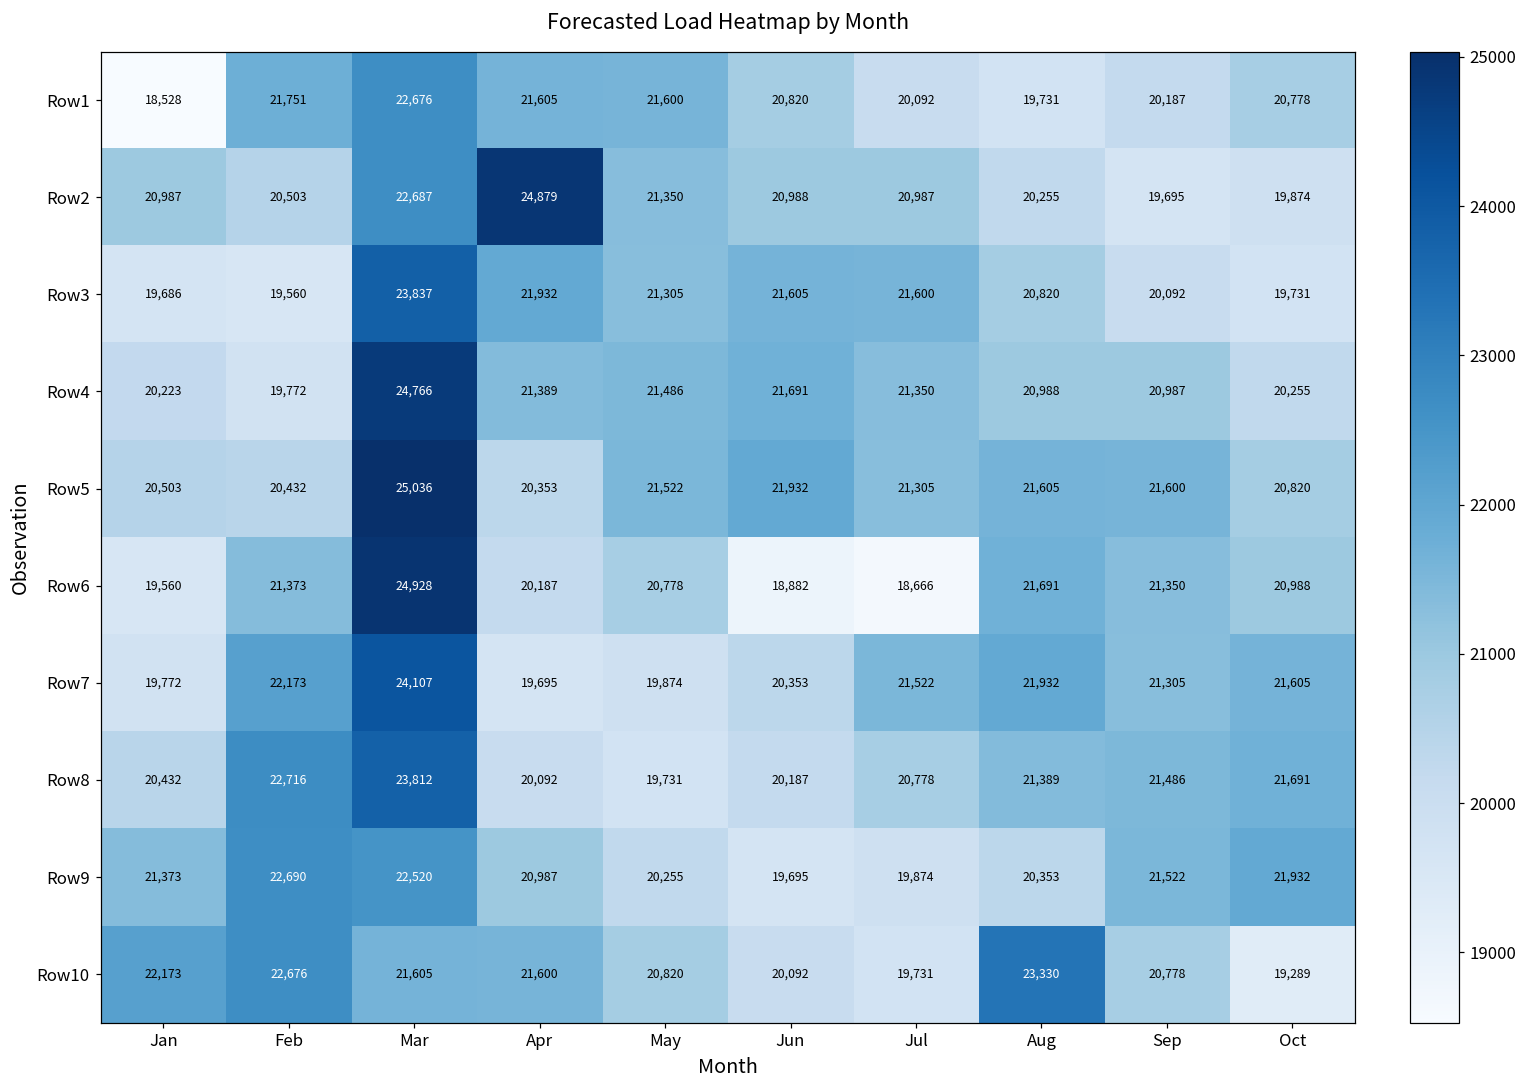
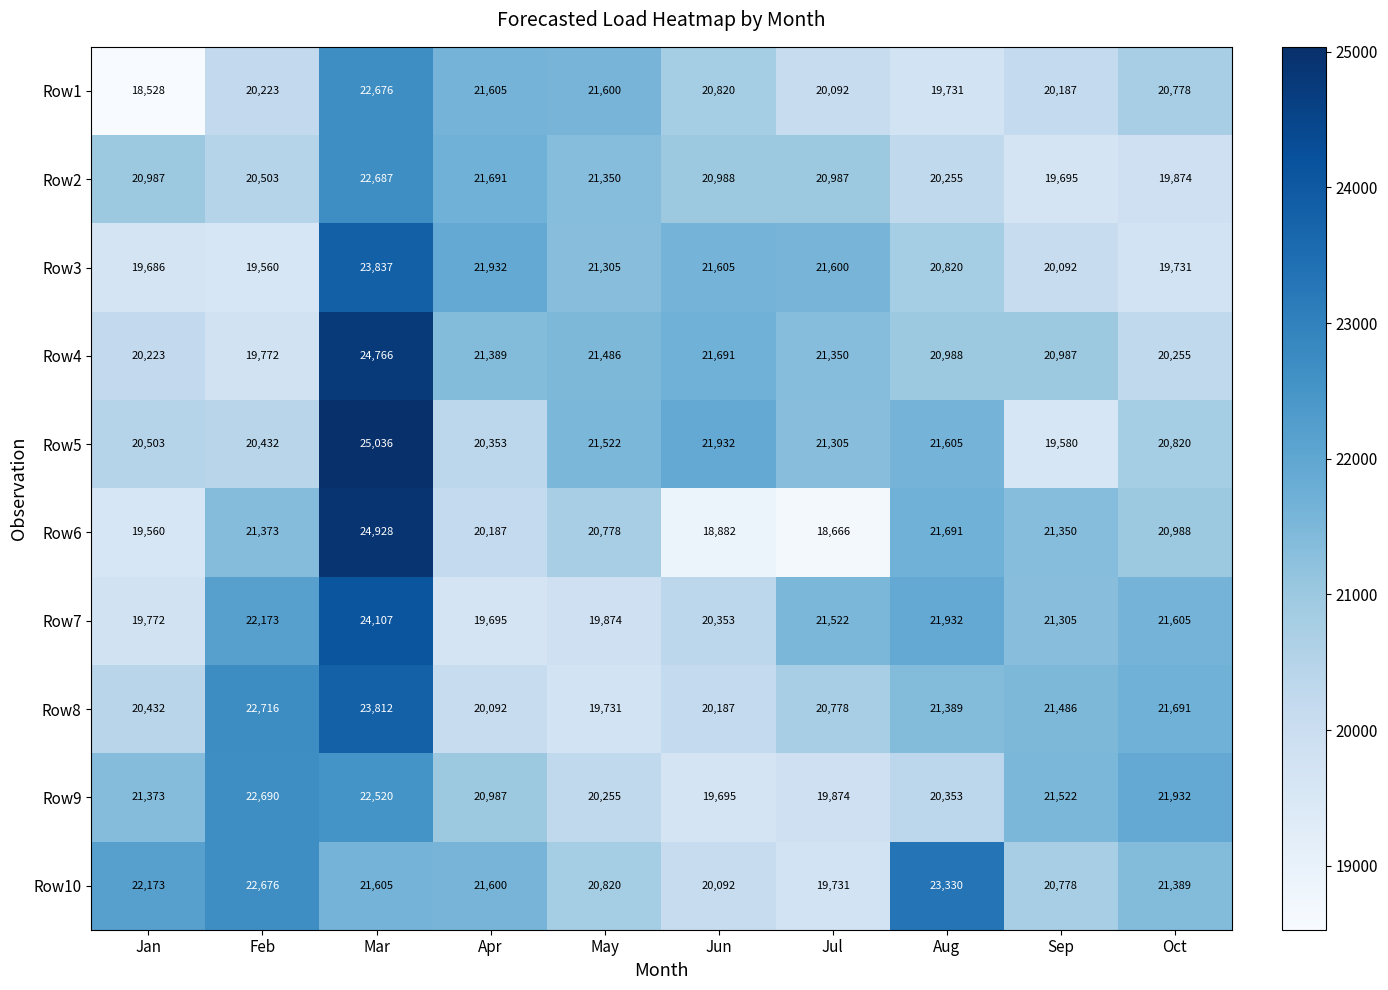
Row1, Feb: 21,751 -> 20,223
Row2, Apr: 24,879 -> 21,691
Row5, Sep: 21,600 -> 19,580
Row10, Oct: 19,289 -> 21,389
